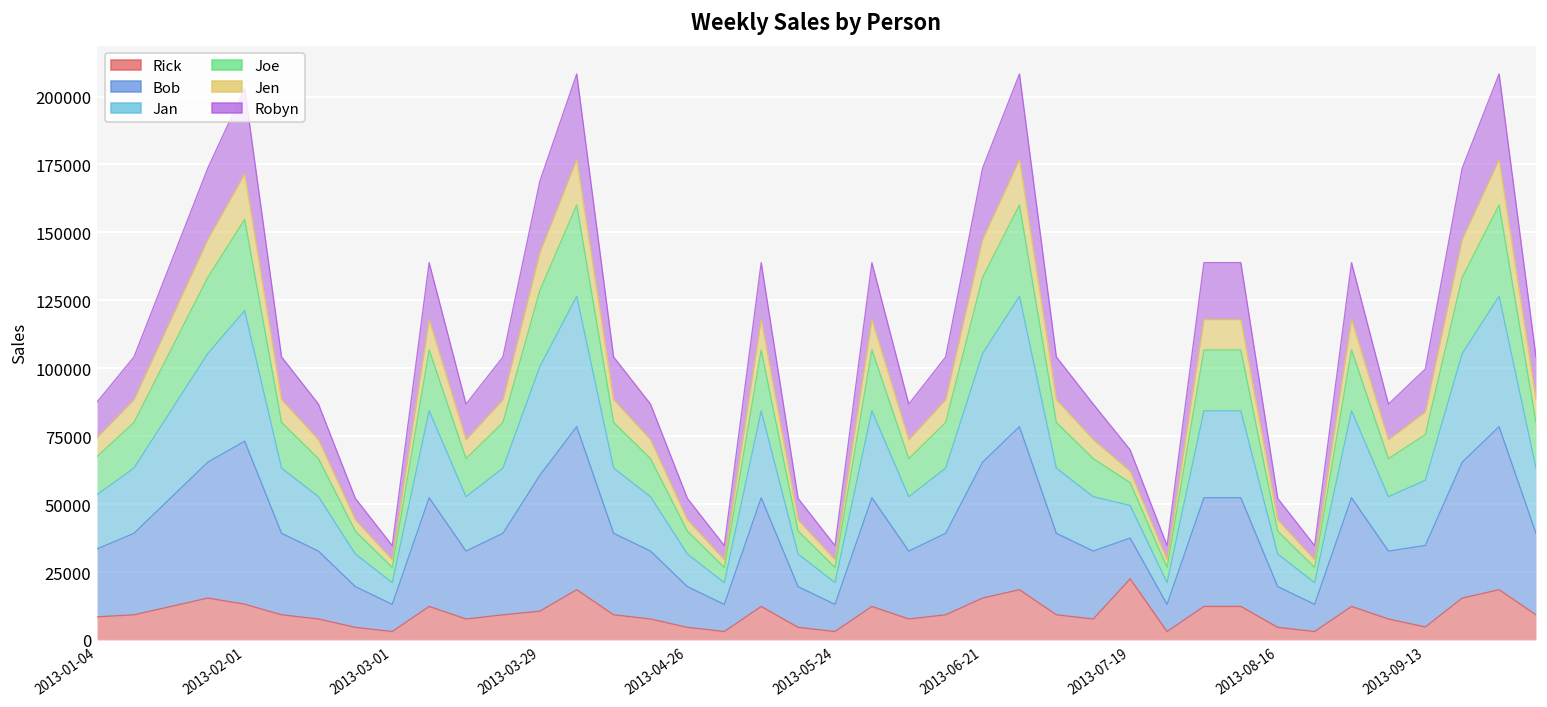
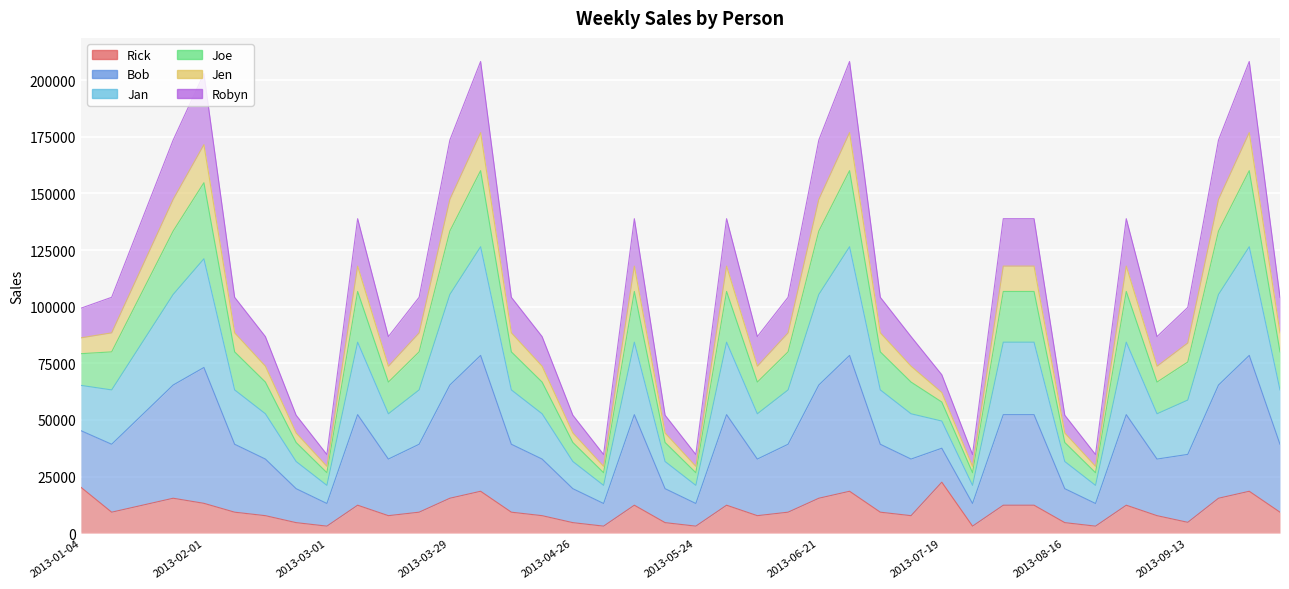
Rick, 2013-01-04: 9000 -> 20000
Rick, 2013-03-29: 11000 -> 15000
